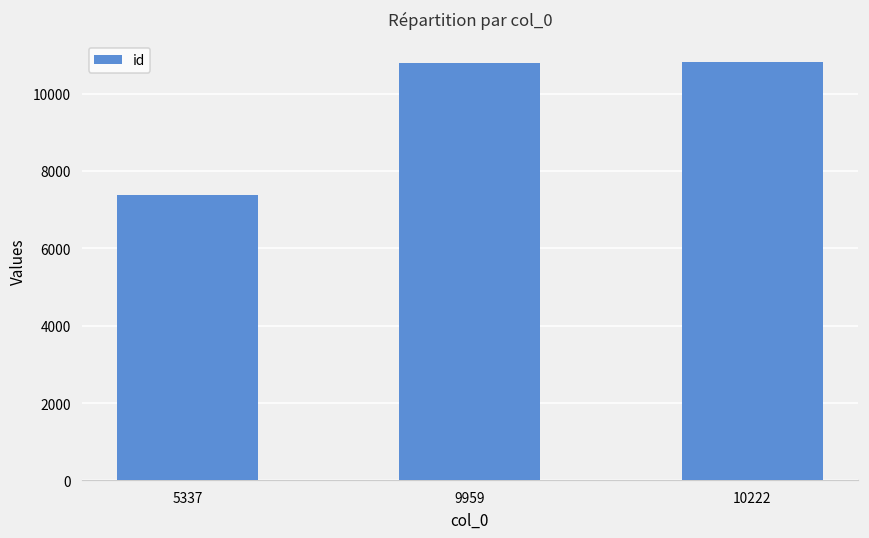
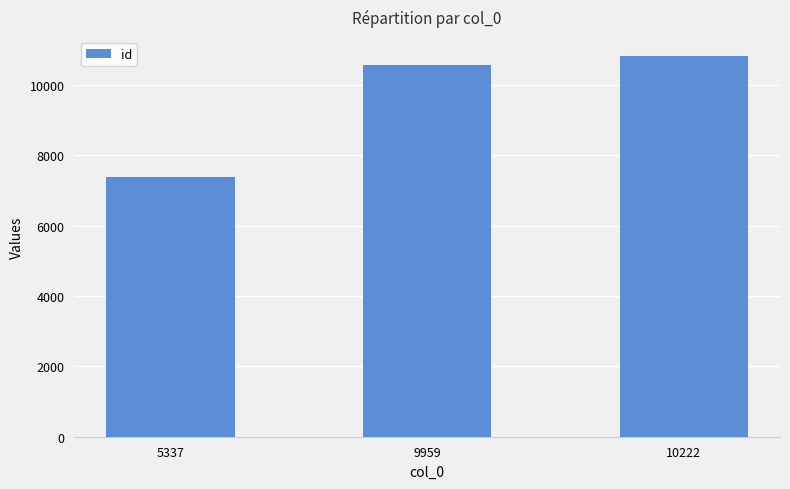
9959: 10800 -> 10600
